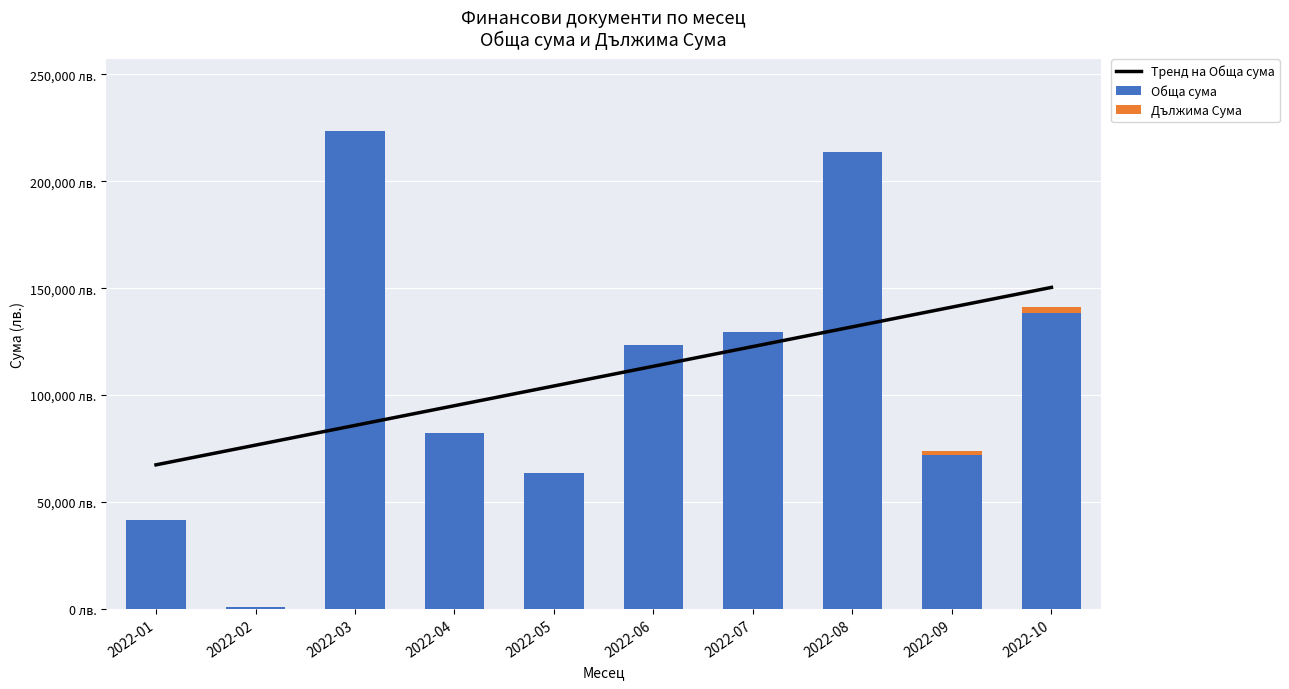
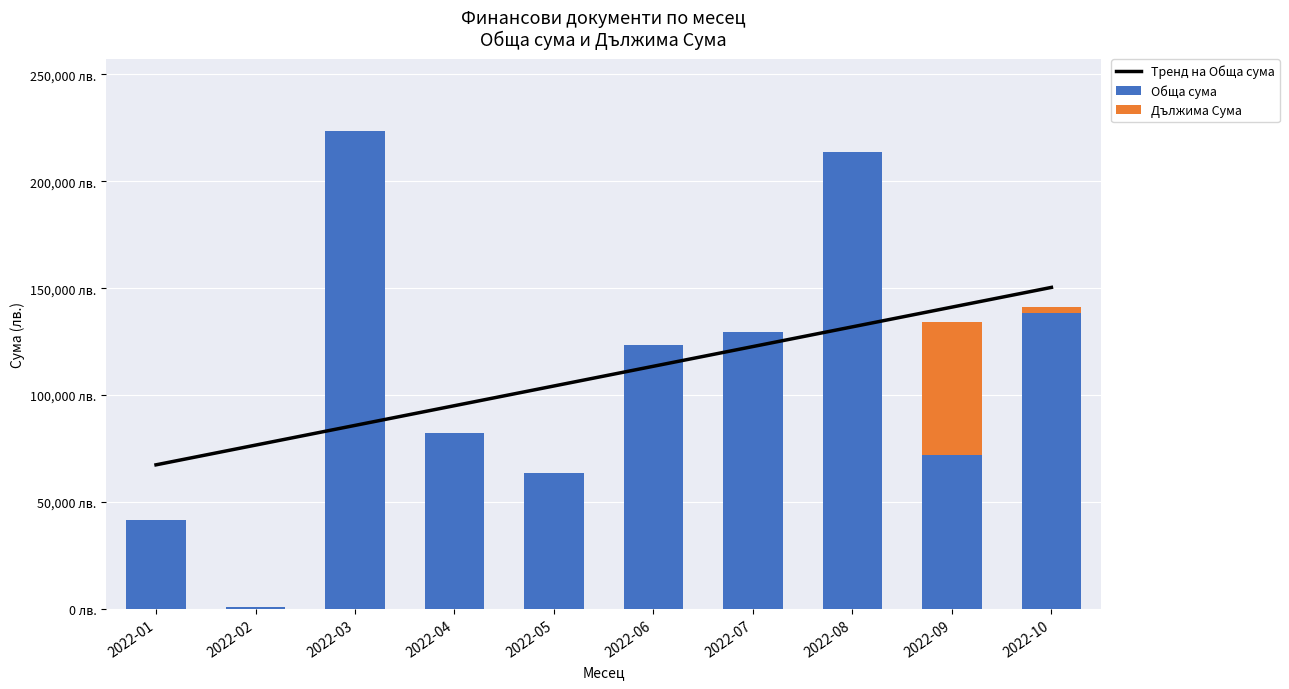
Дължима Сума, 2022-09: 2,000 лв. -> 62,000 лв.
